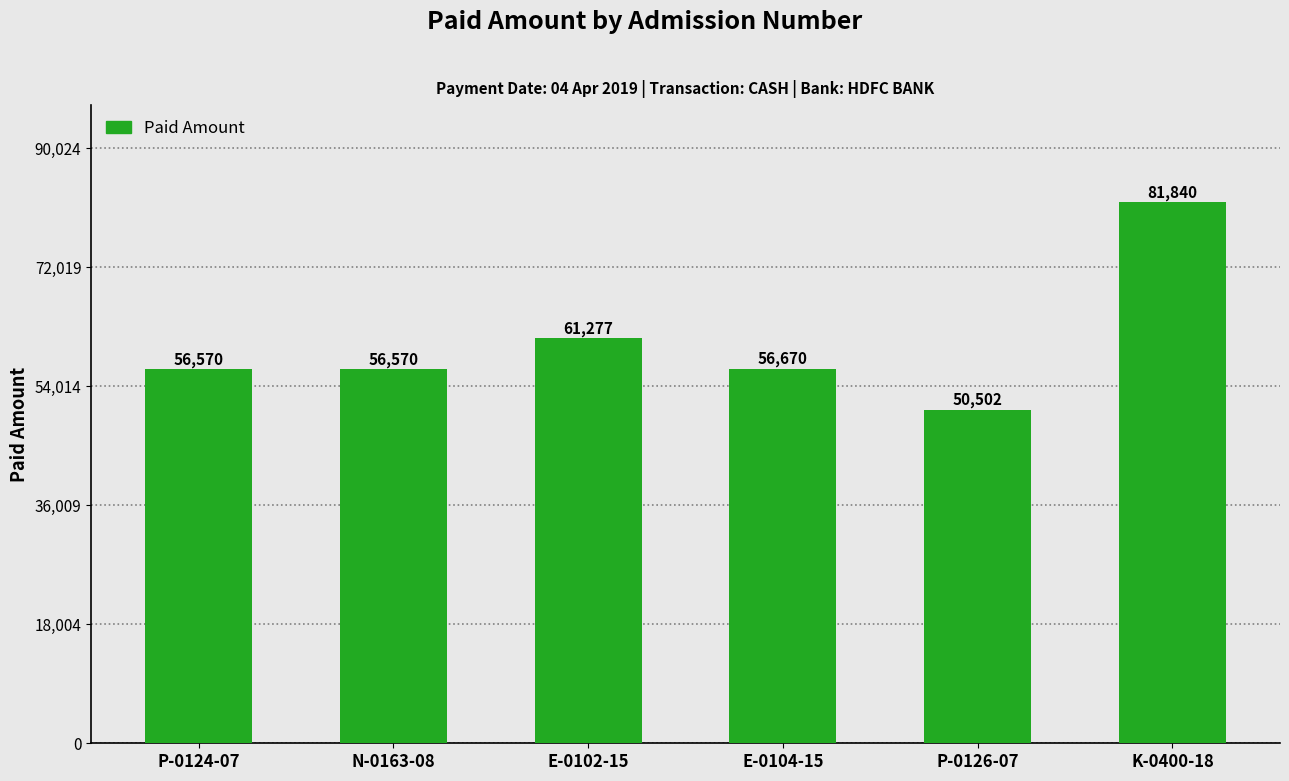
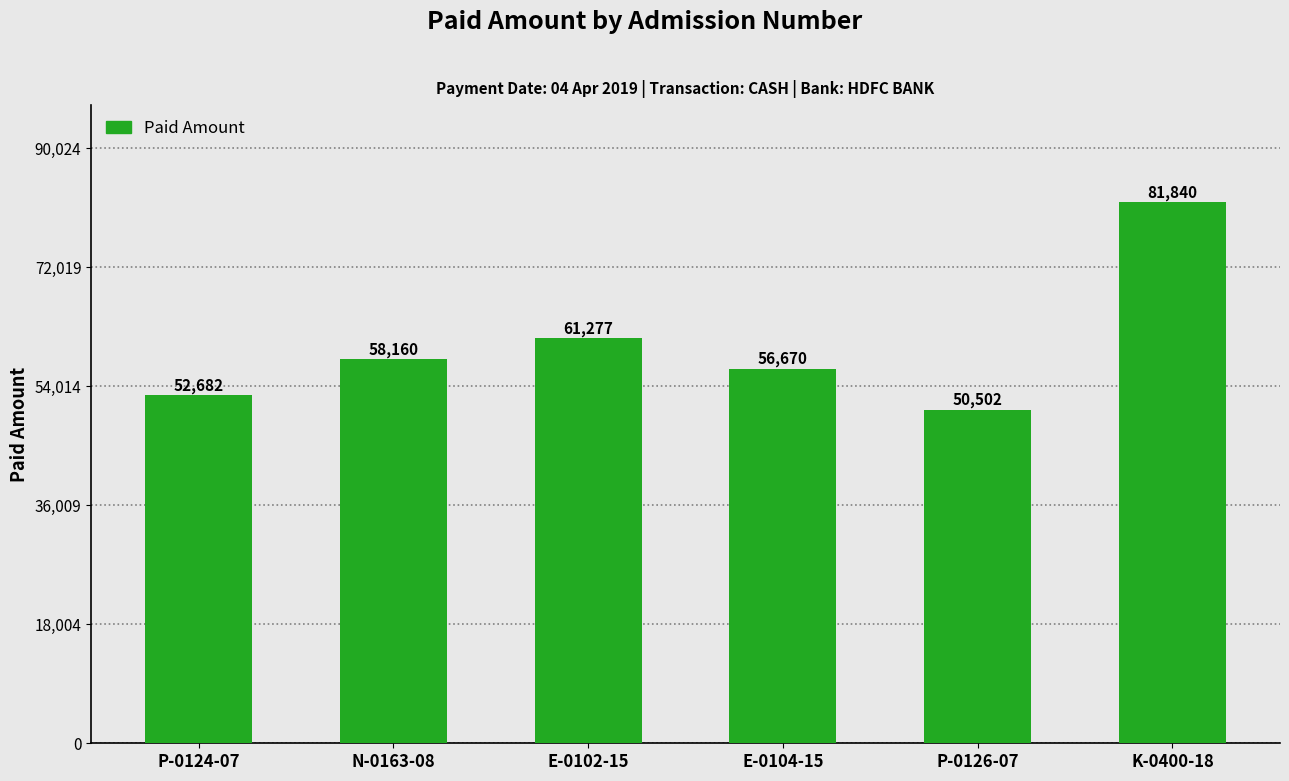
P-0124-07: 56,570 -> 52,682
N-0163-08: 56,570 -> 58,160
